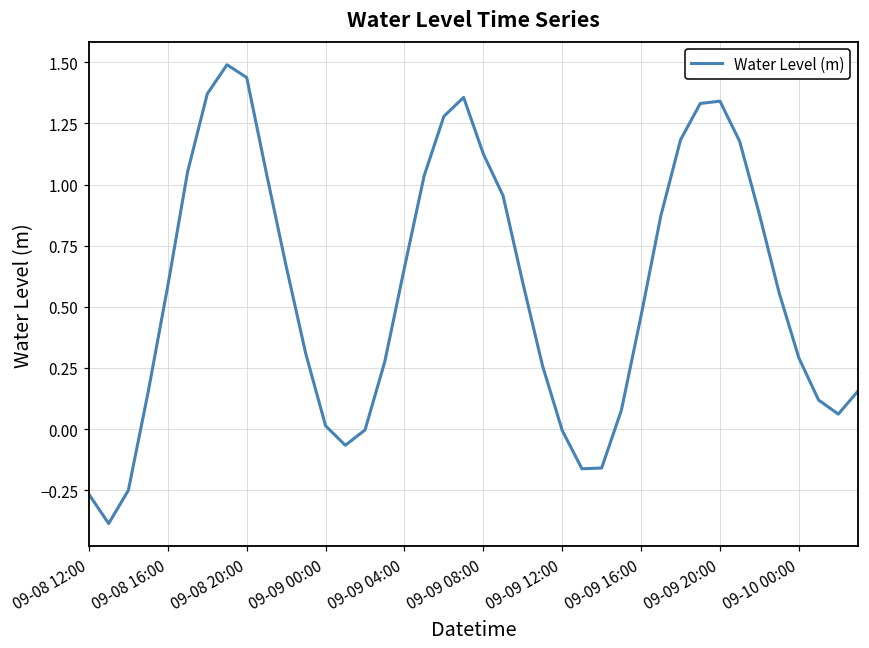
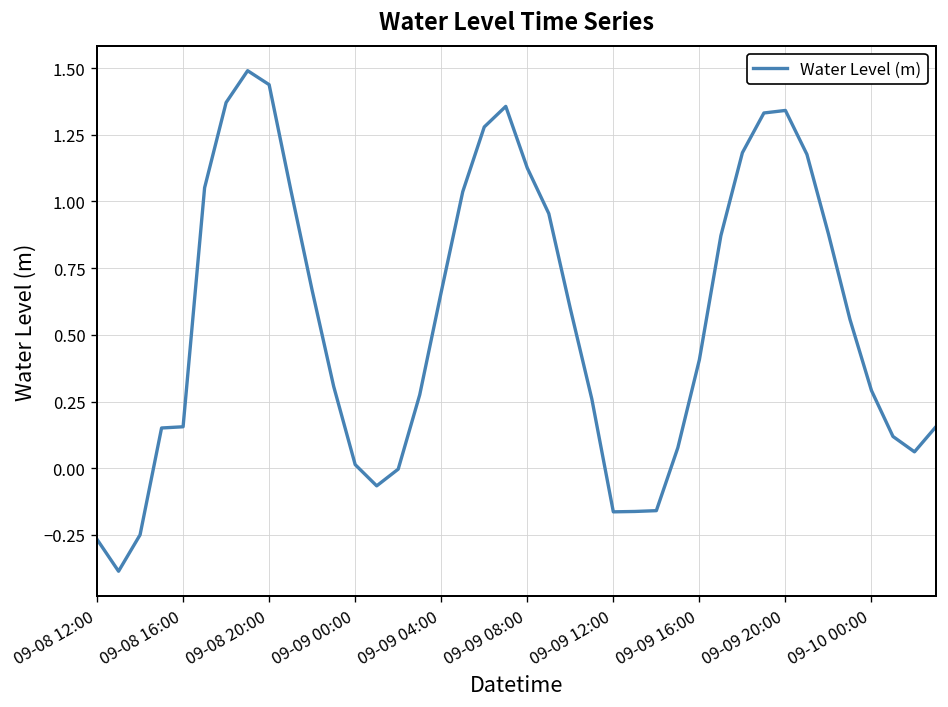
09-08 16:00: 0.59 -> 0.16
09-09 12:00: -0.01 -> -0.16
09-09 16:00: 0.46 -> 0.41
